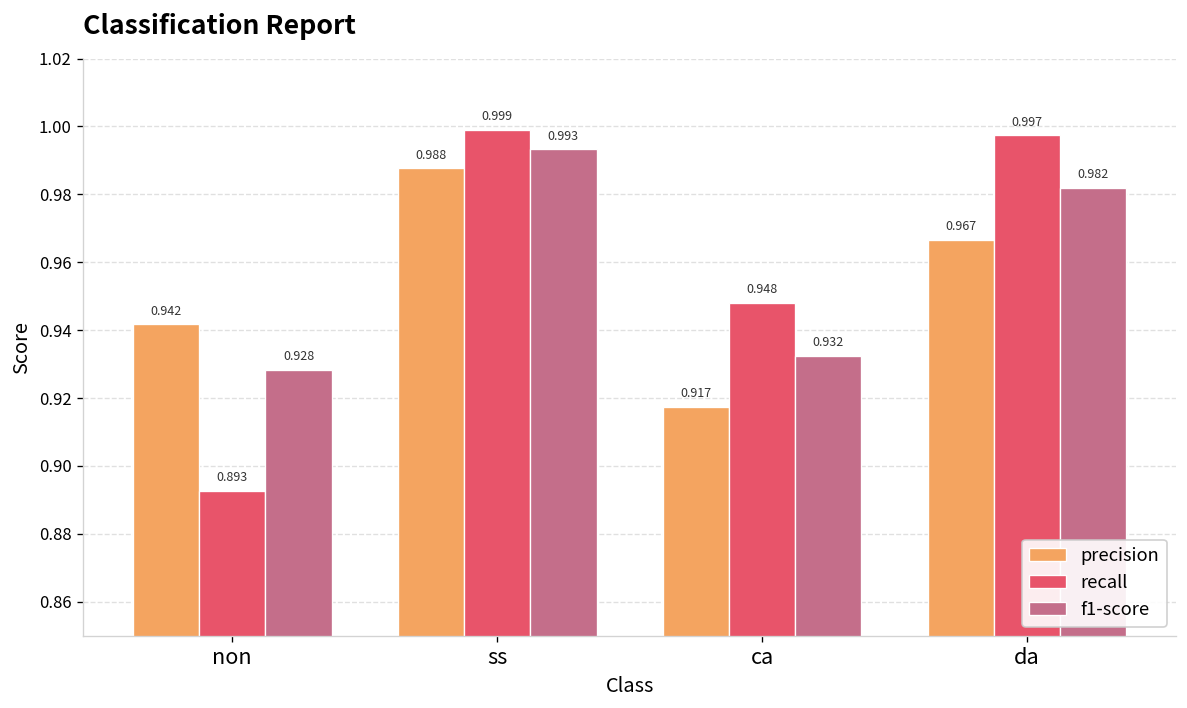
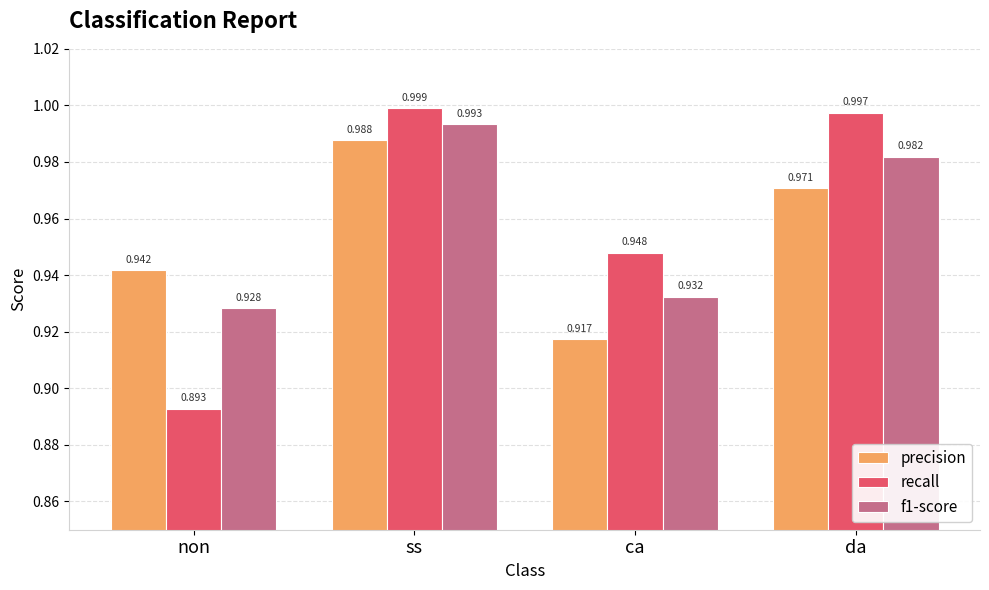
precision, da: 0.967 -> 0.971
